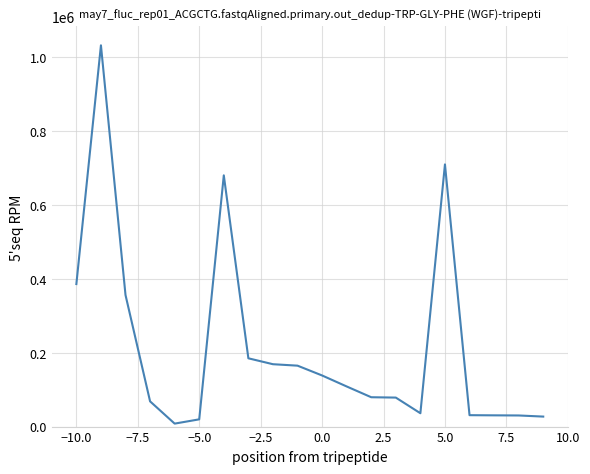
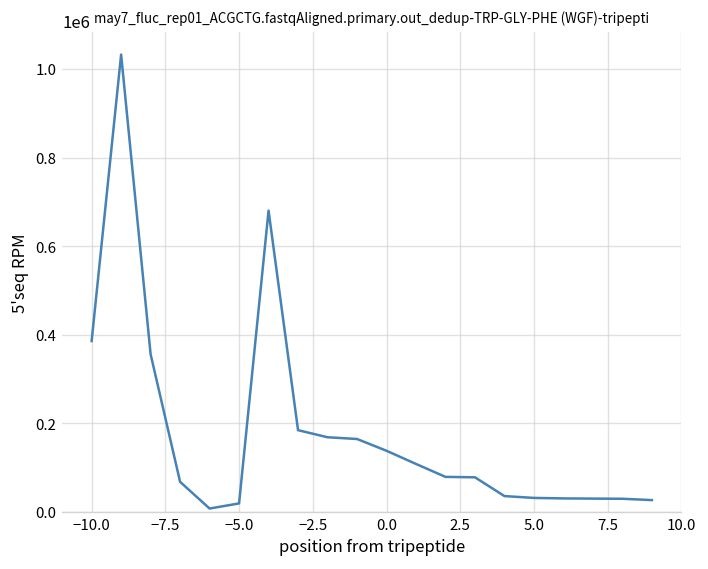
5.0: 710000 -> 30000
